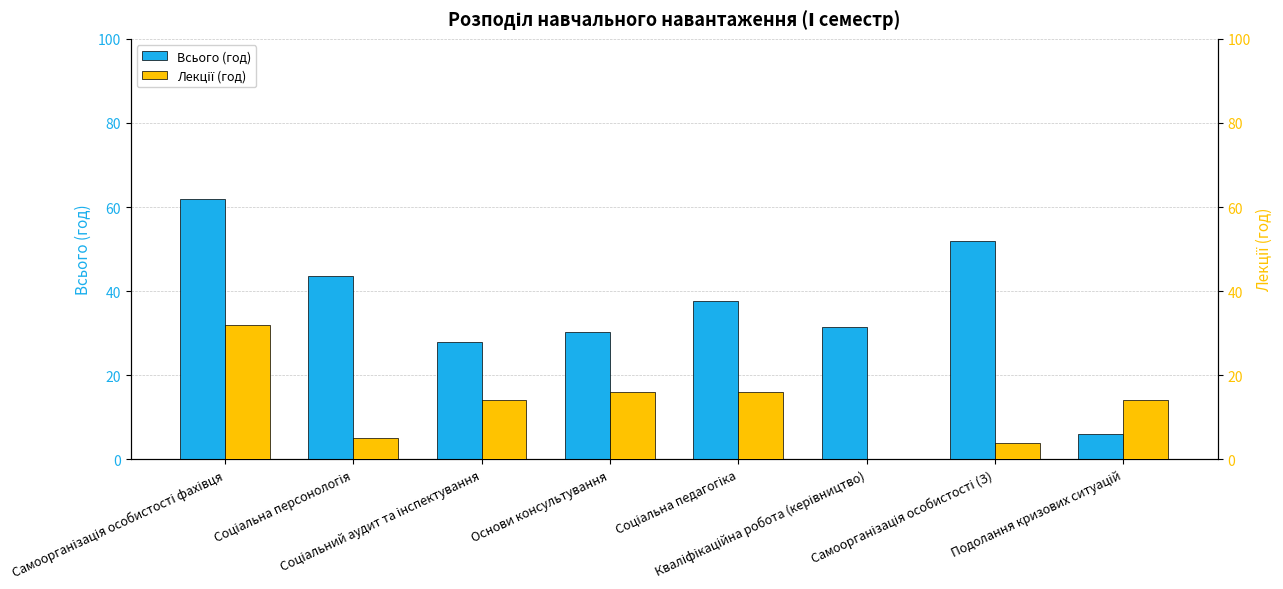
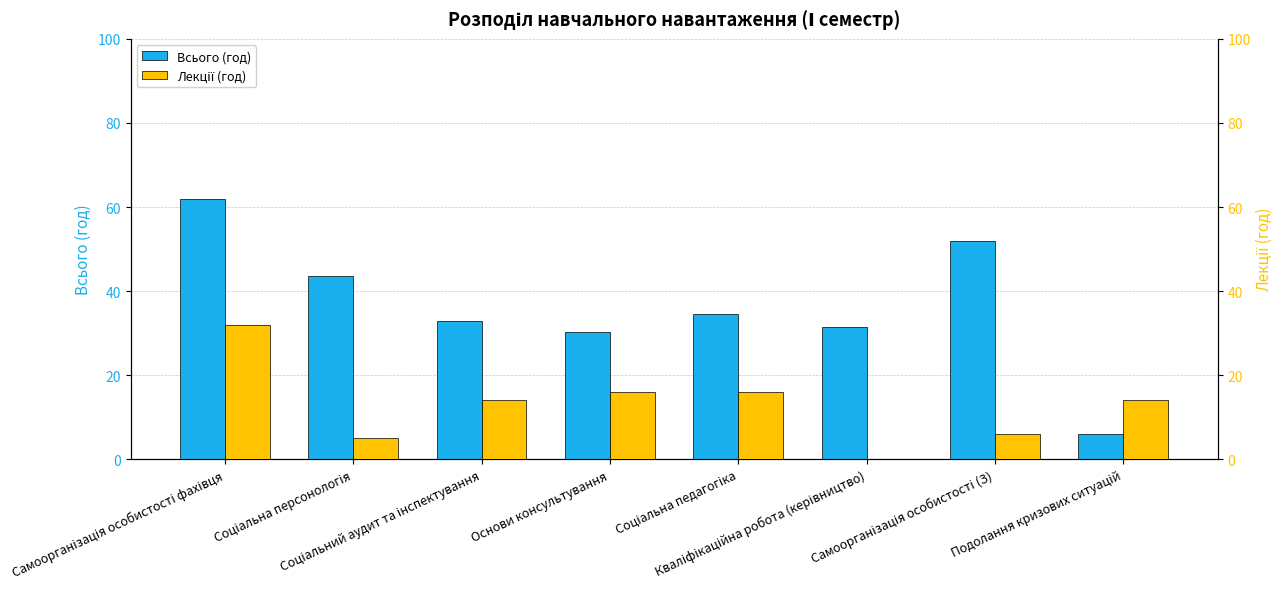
Всього (год), Соціальний аудит та інспектування: 28 -> 33
Всього (год), Соціальна педагогіка: 38 -> 35
Лекції (год), Самоорганізація особистості (З): 4 -> 6
